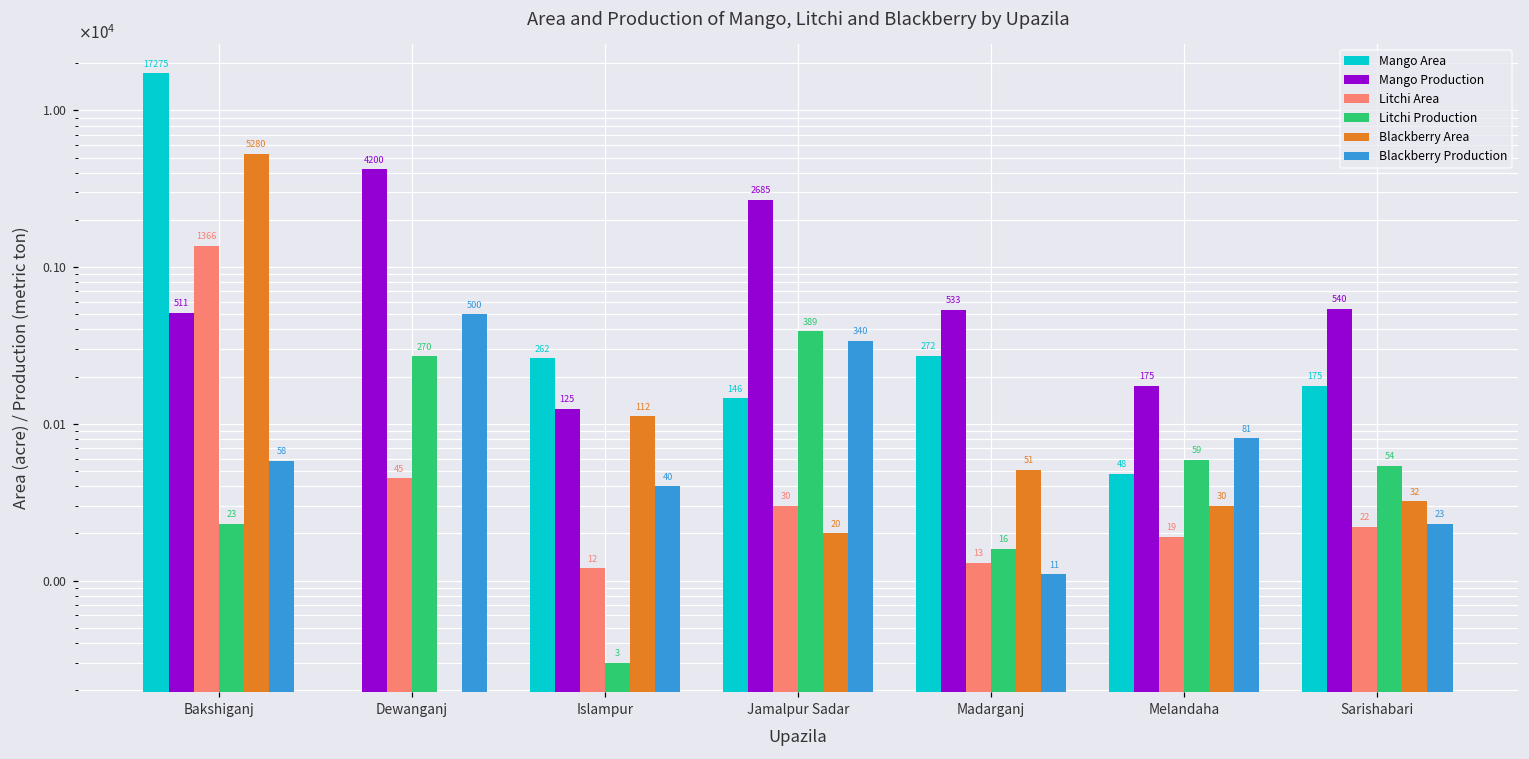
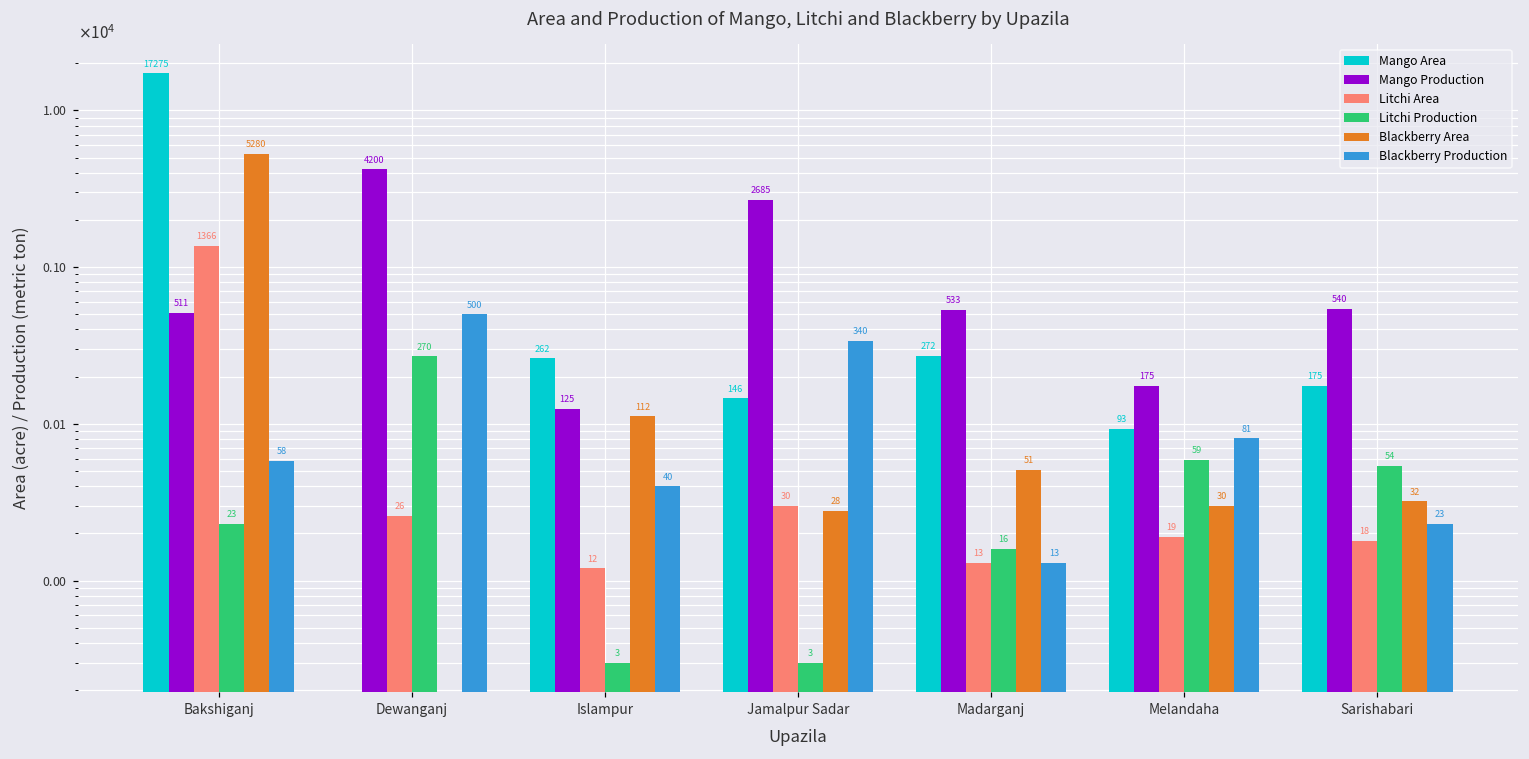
Litchi Area, Dewanganj: 45 -> 26
Litchi Production, Jamalpur Sadar: 389 -> 3
Blackberry Area, Jamalpur Sadar: 20 -> 28
Blackberry Production, Madarganj: 11 -> 13
Mango Area, Melandaha: 48 -> 93
Litchi Area, Sarishabari: 22 -> 18
